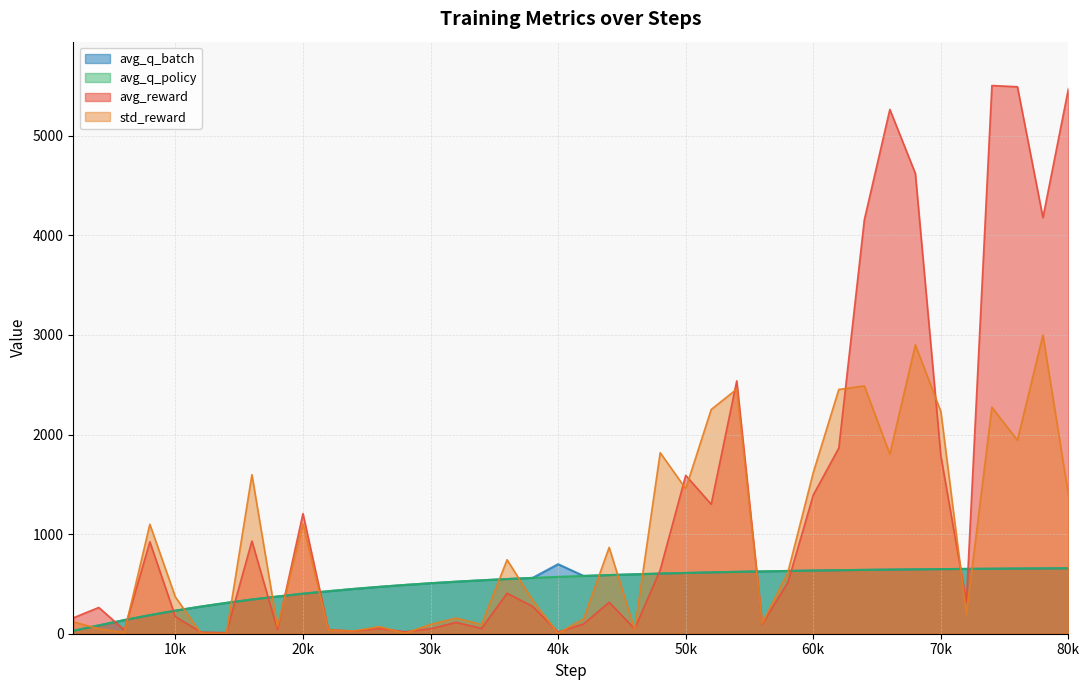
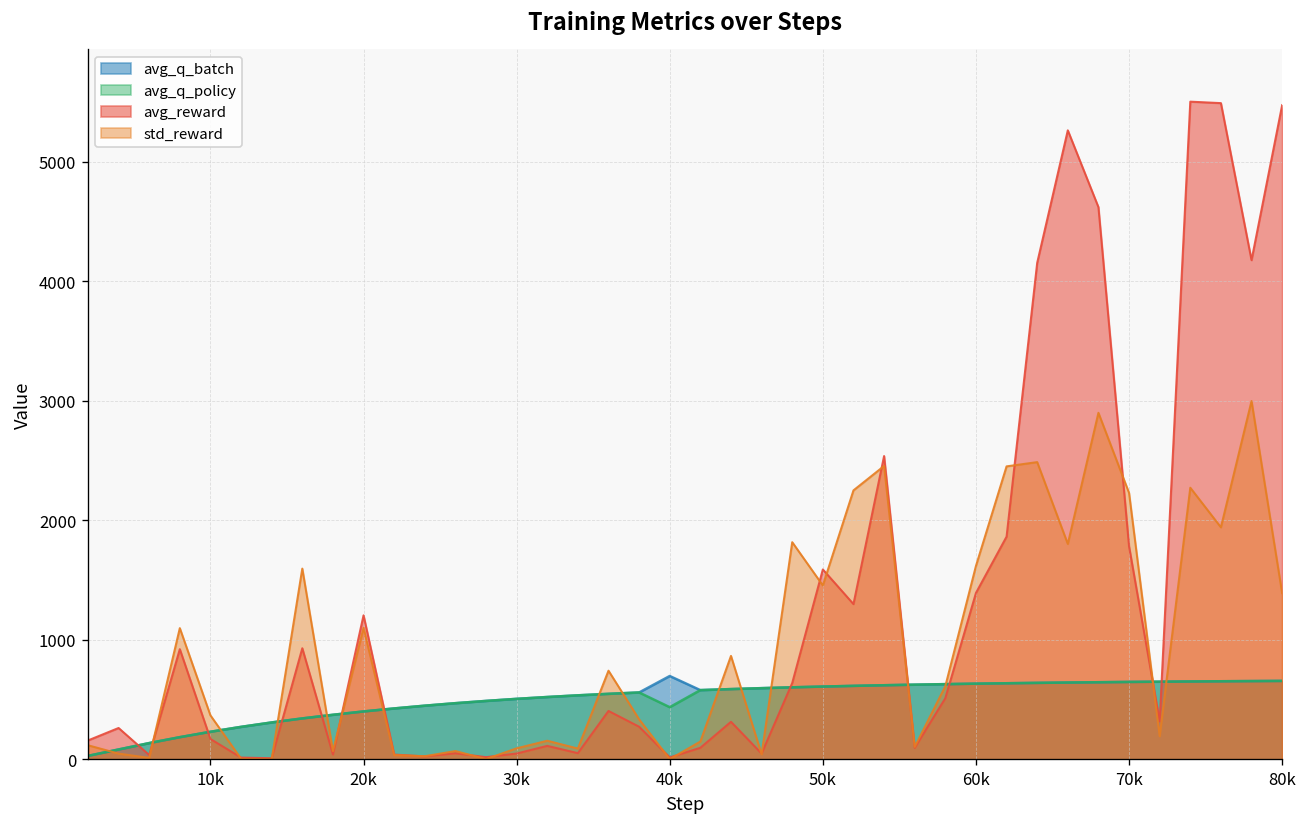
avg_q_policy, 40k: 600 -> 400
